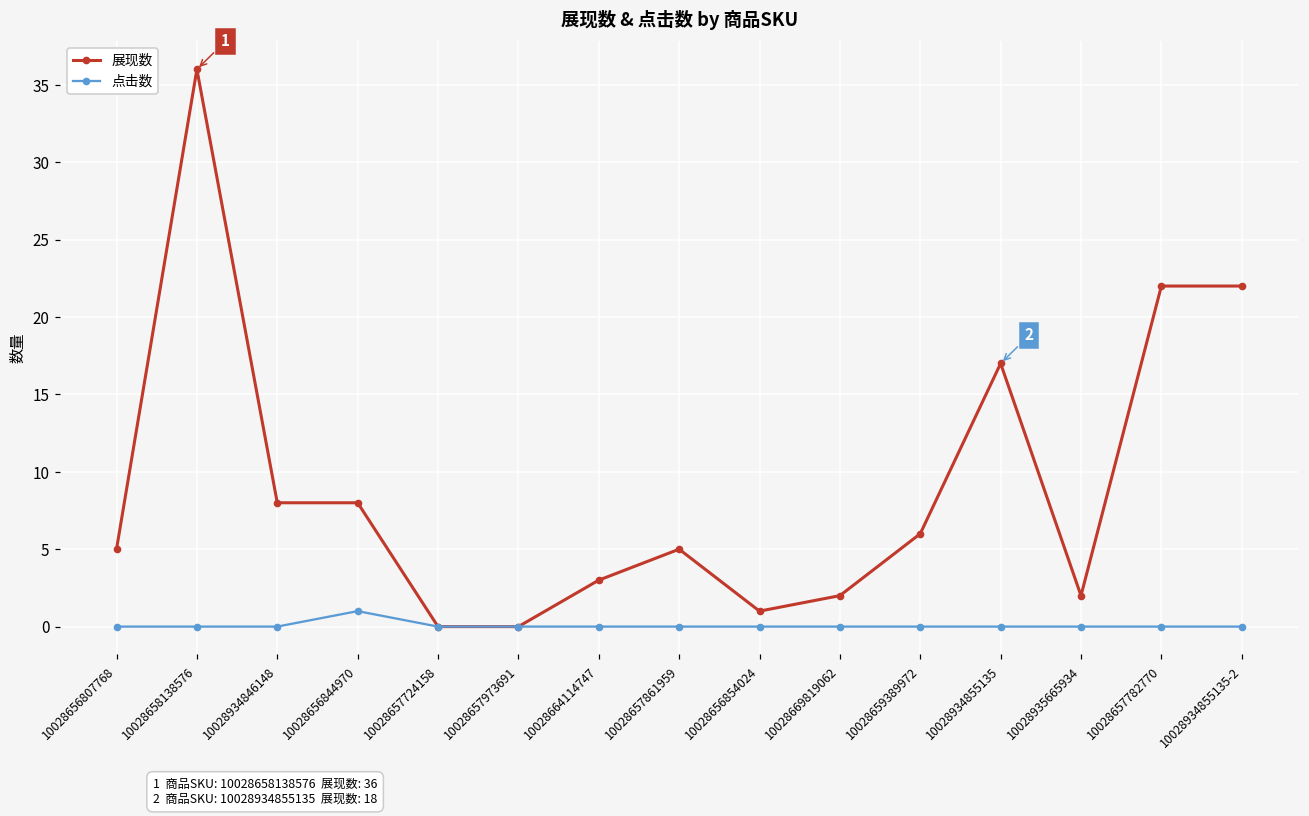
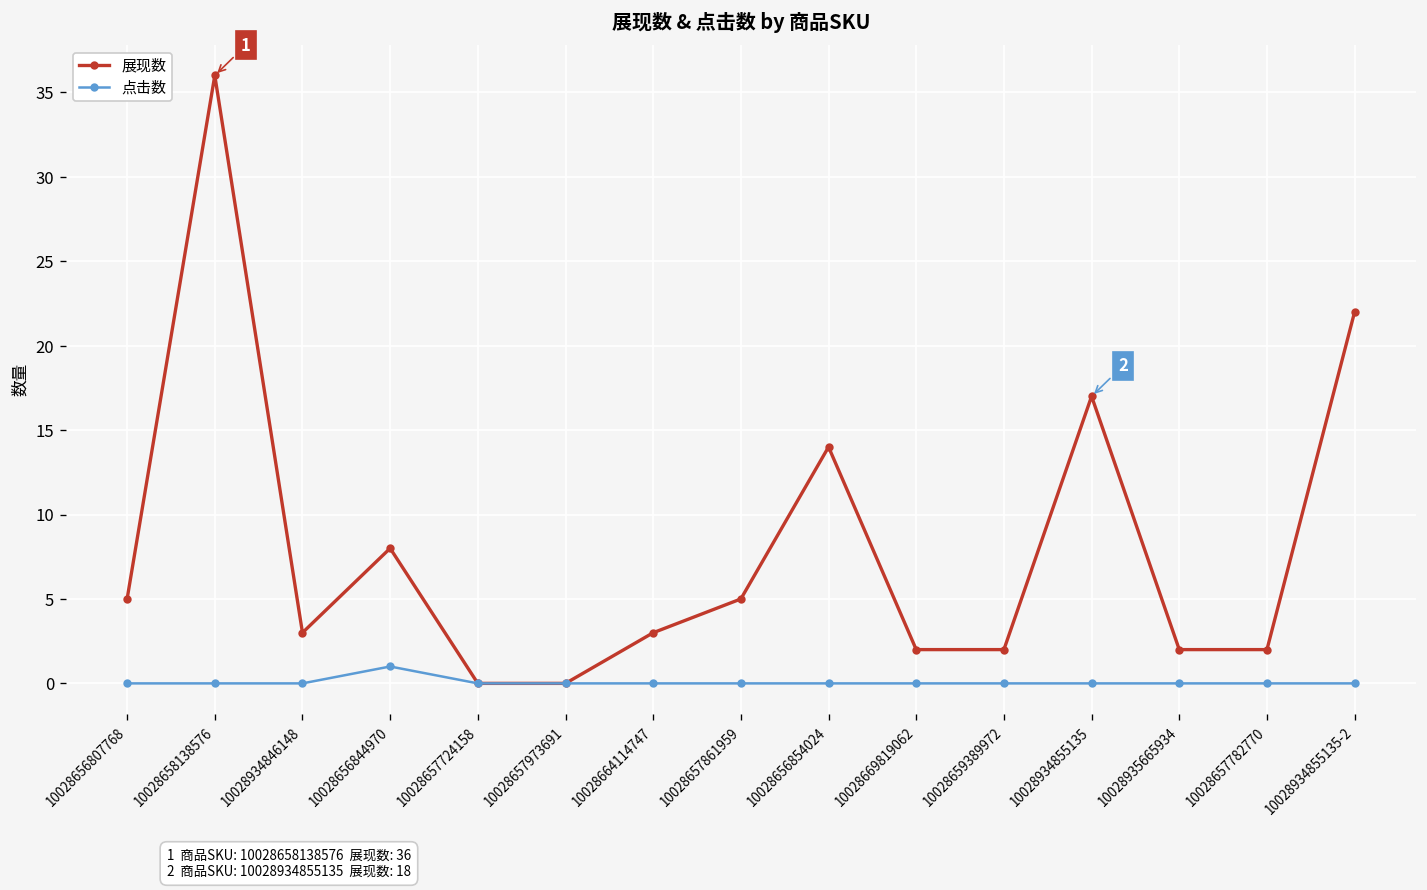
展现数, 10028934846148: 8 -> 3
展现数, 10028656854024: 1 -> 14
展现数, 10028659389972: 6 -> 2
展现数, 10028657782770: 22 -> 2
